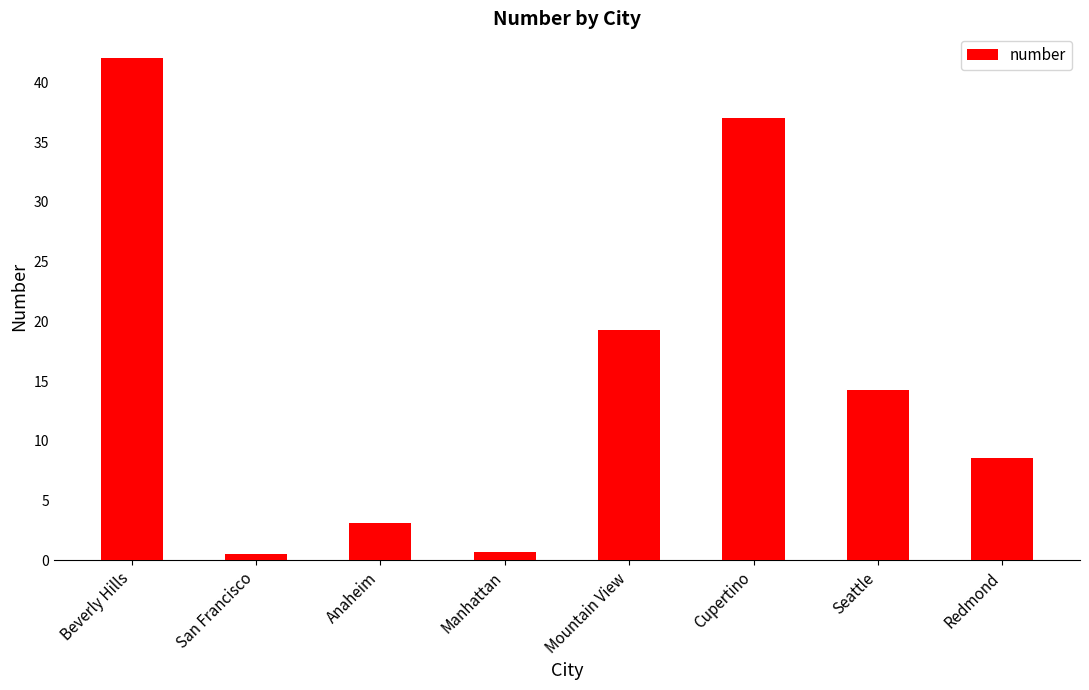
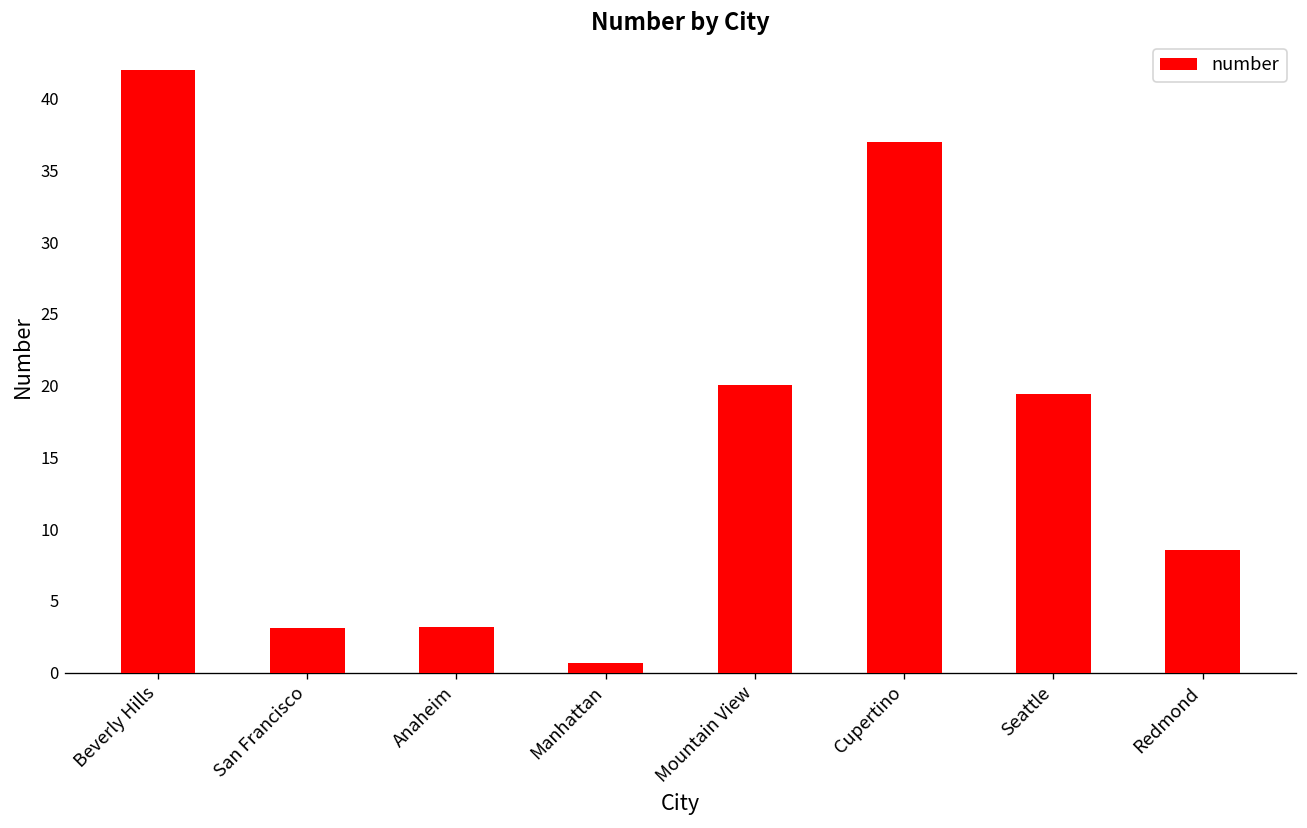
San Francisco: 0.6 -> 3.1
Mountain View: 19.3 -> 20.0
Seattle: 14.2 -> 19.4
